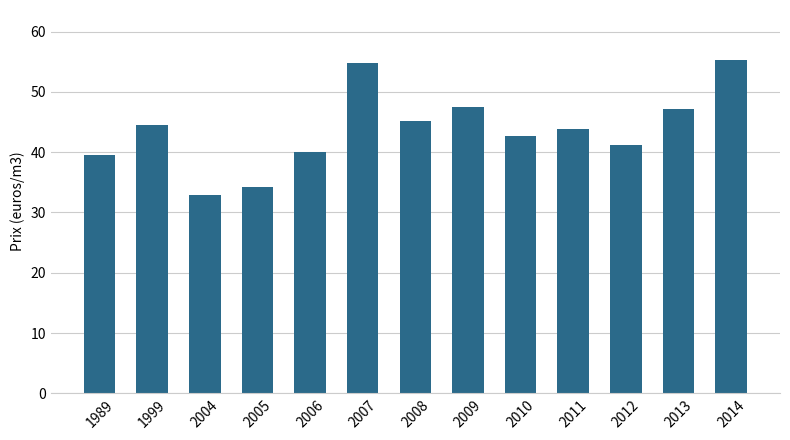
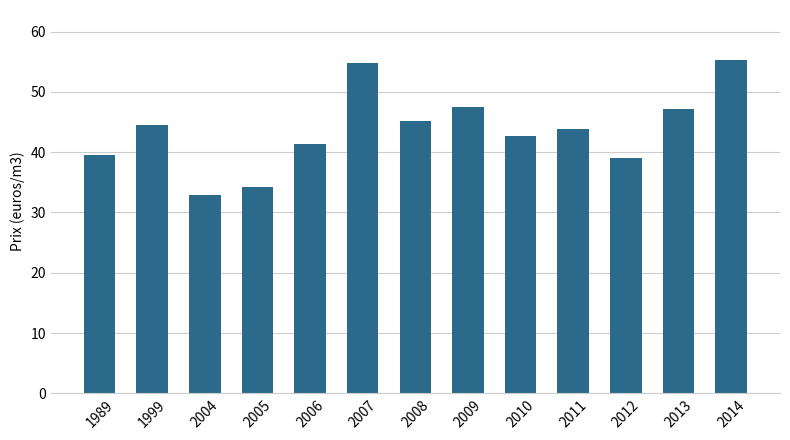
2006: 40 -> 41
2012: 41 -> 39
